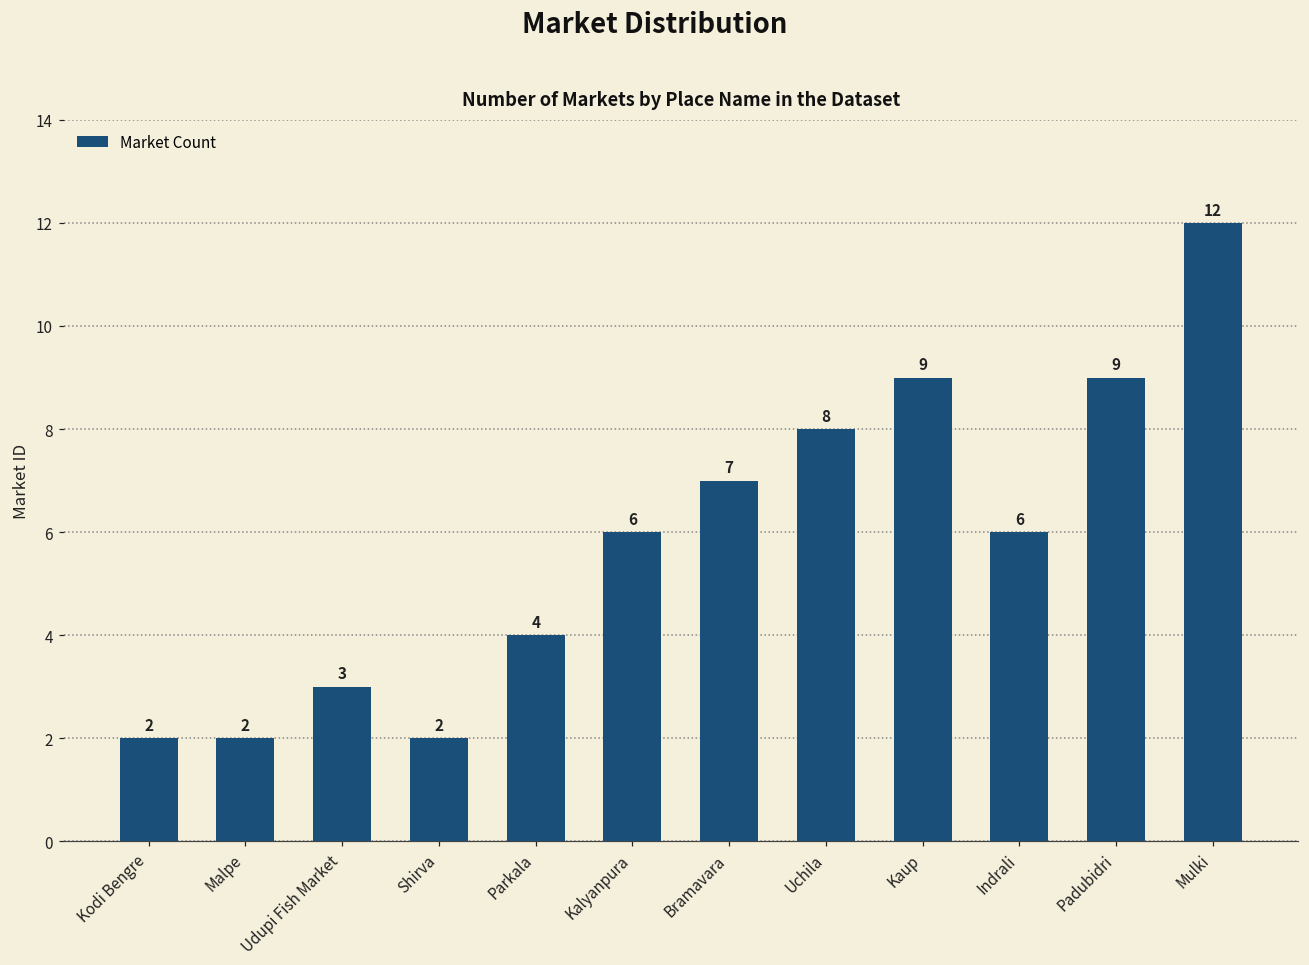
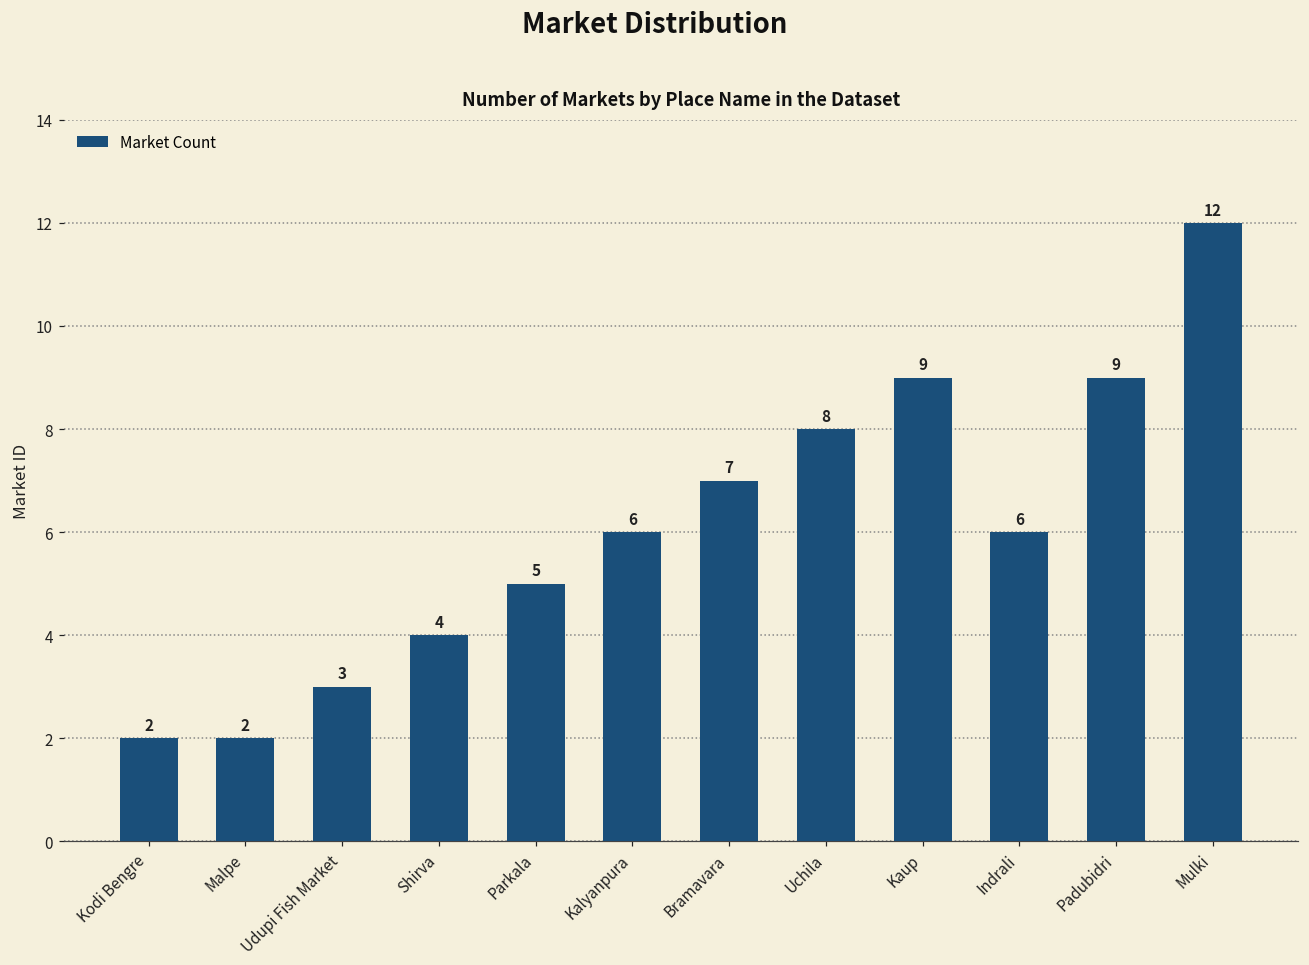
Shirva: 2 -> 4
Parkala: 4 -> 5
